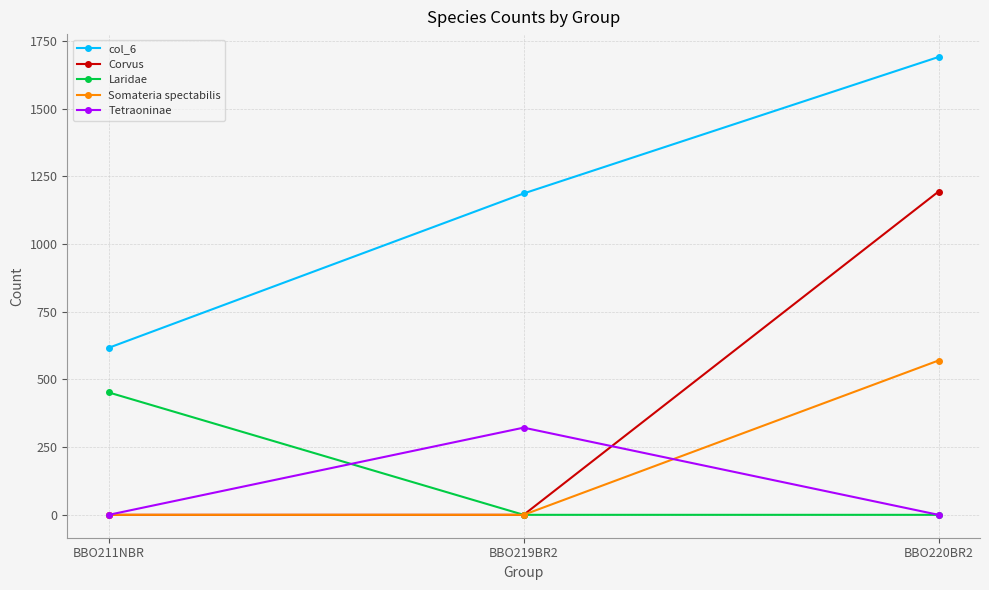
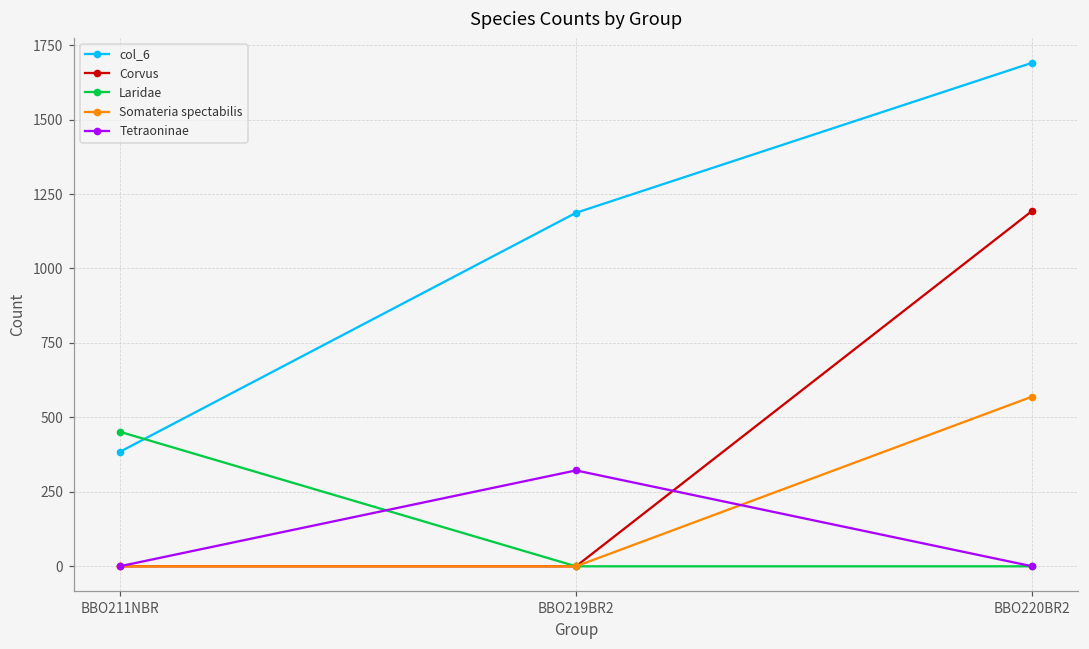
col_6, BBO211NBR: 620 -> 380
